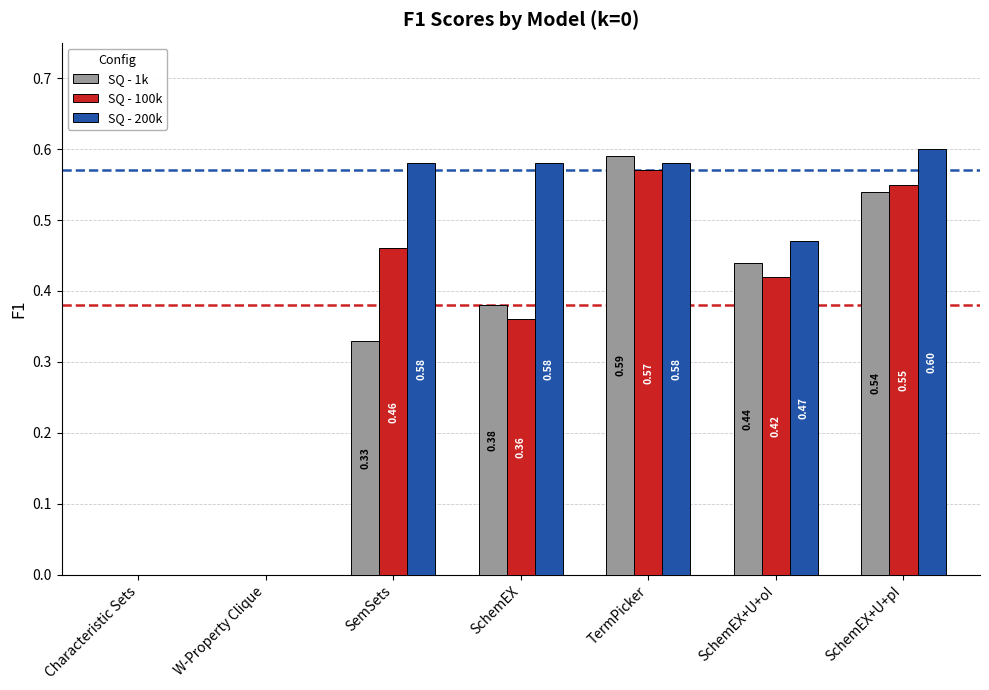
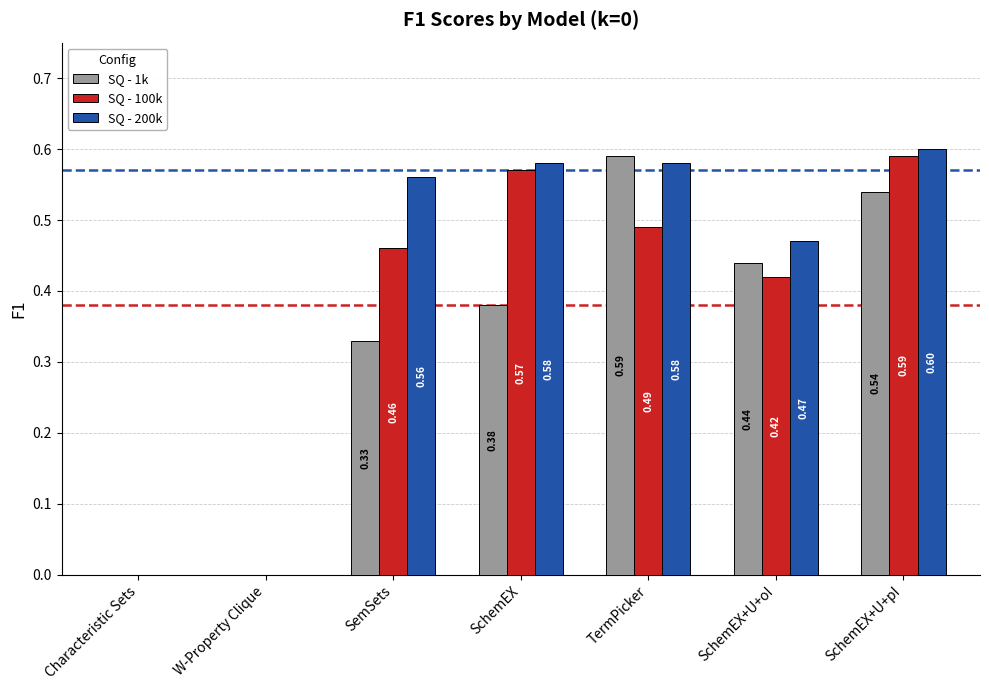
SQ - 200k, SemSets: 0.58 -> 0.56
SQ - 100k, SchemEX: 0.36 -> 0.57
SQ - 100k, TermPicker: 0.57 -> 0.49
SQ - 100k, SchemEX+U+pI: 0.55 -> 0.59
